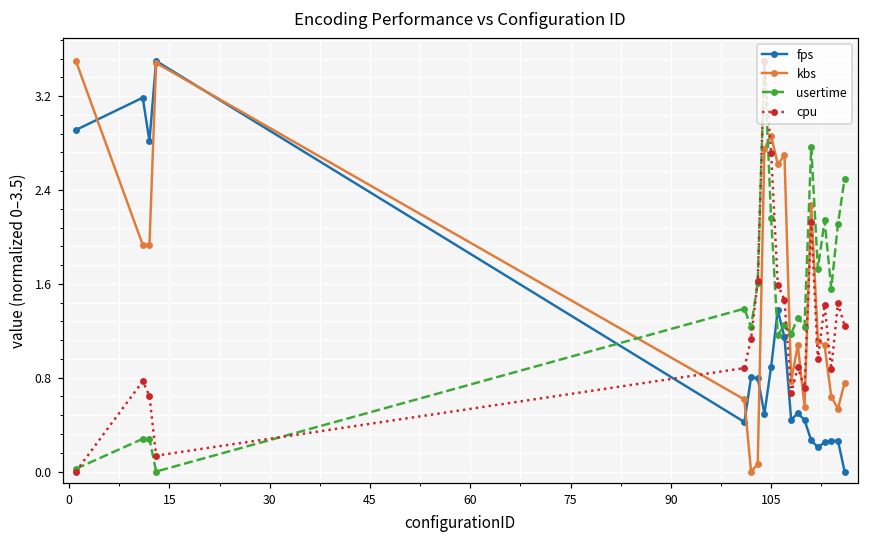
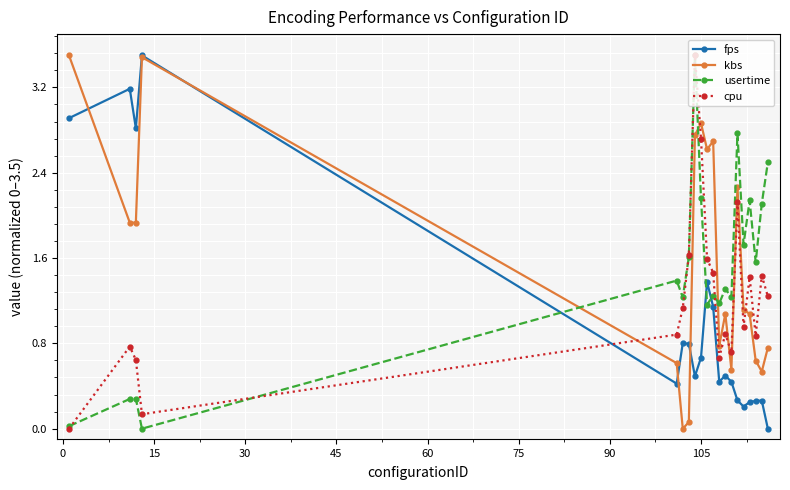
fps, 105: 0.89 -> 0.67
